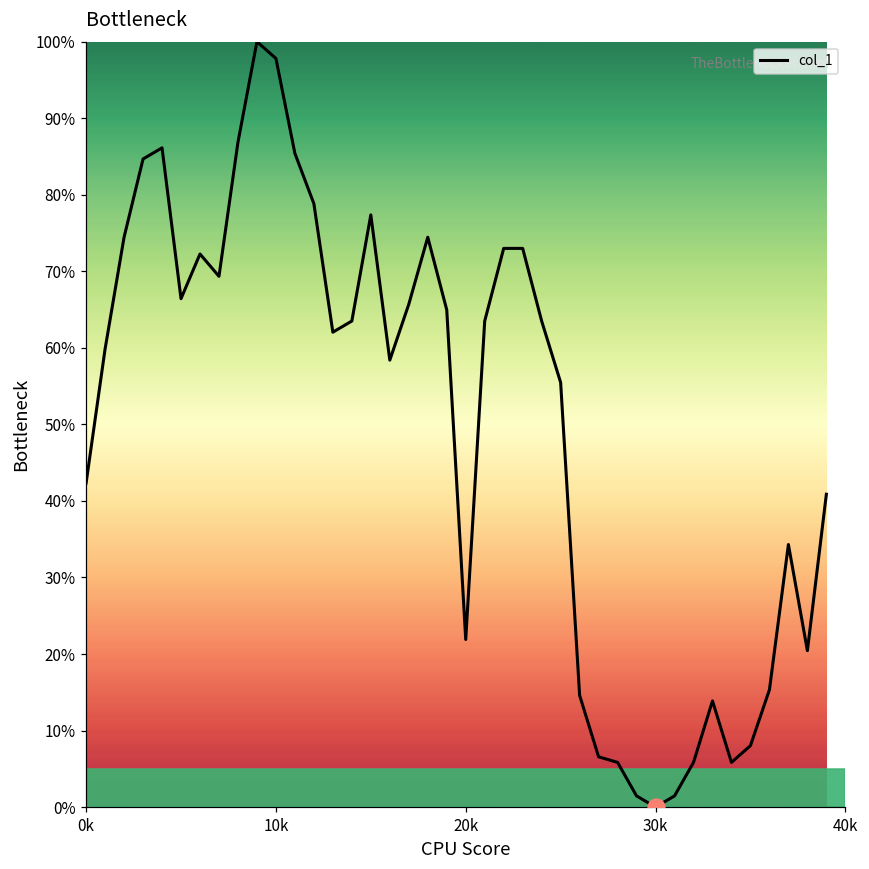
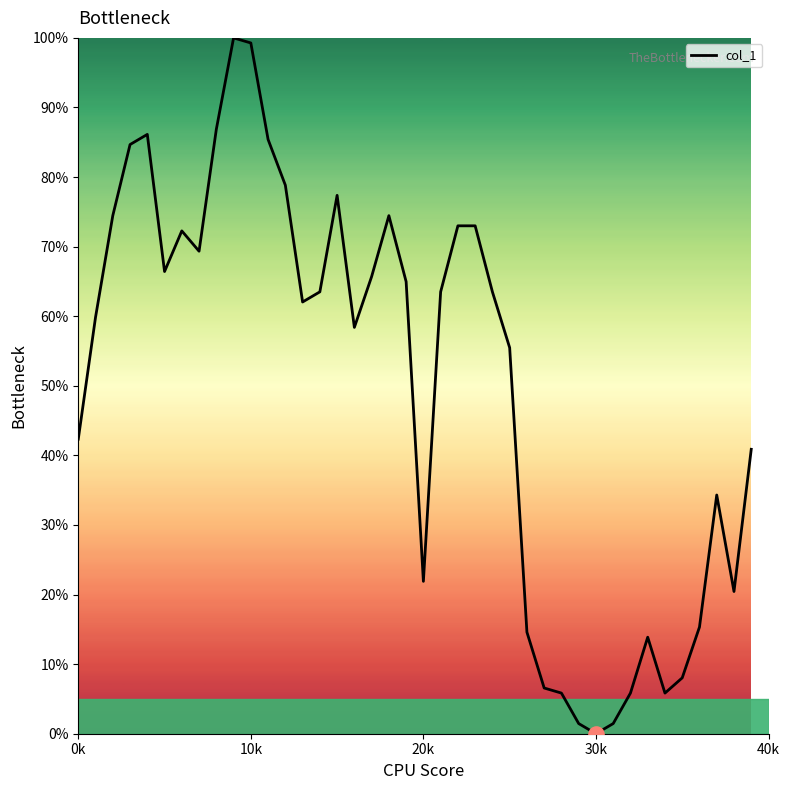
col_1, 10k: 98% -> 99%
